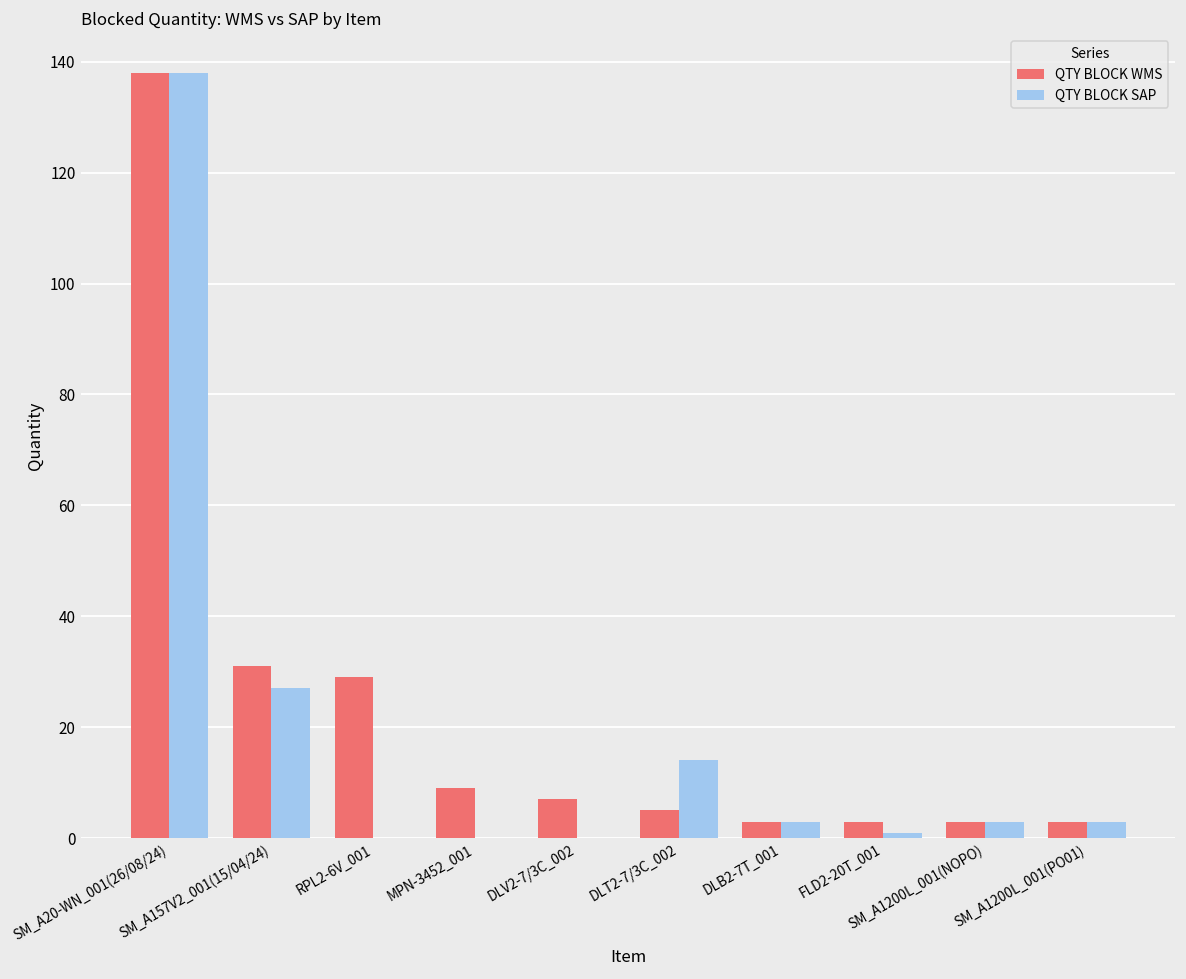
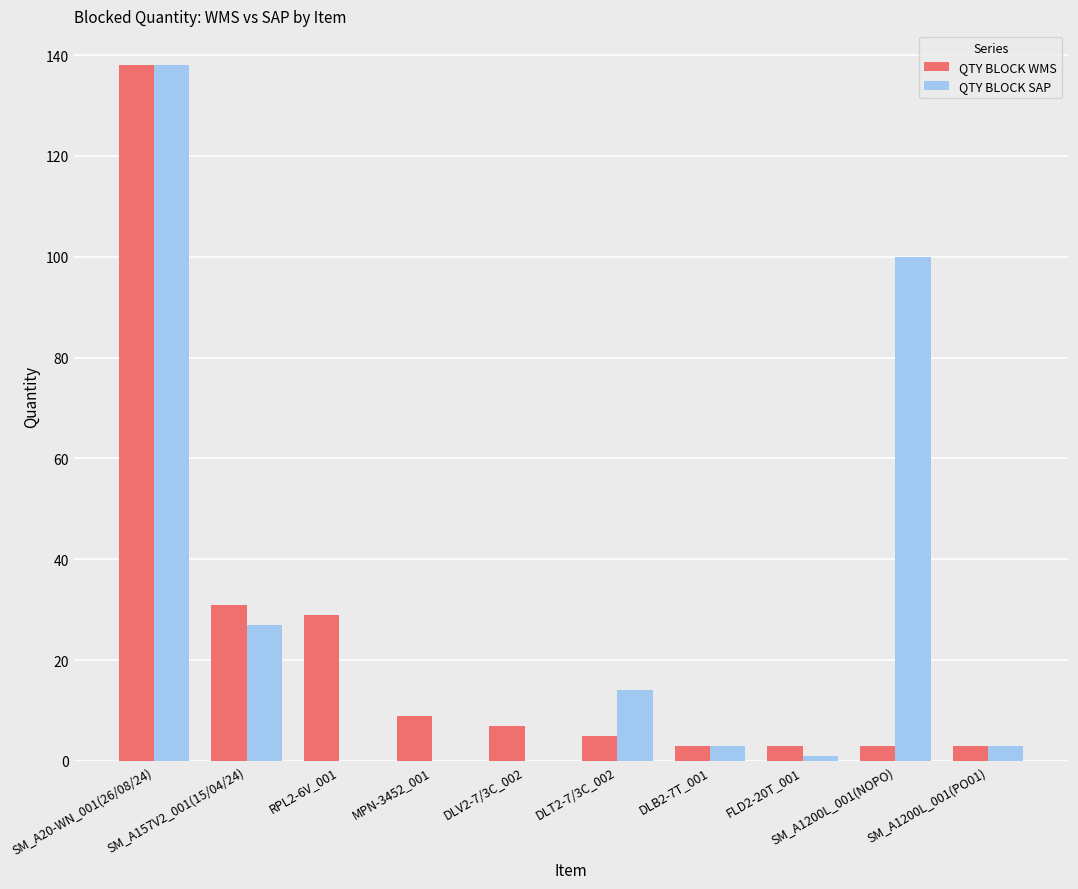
QTY BLOCK SAP, SM_A1200L_001(NOPO): 3 -> 100
